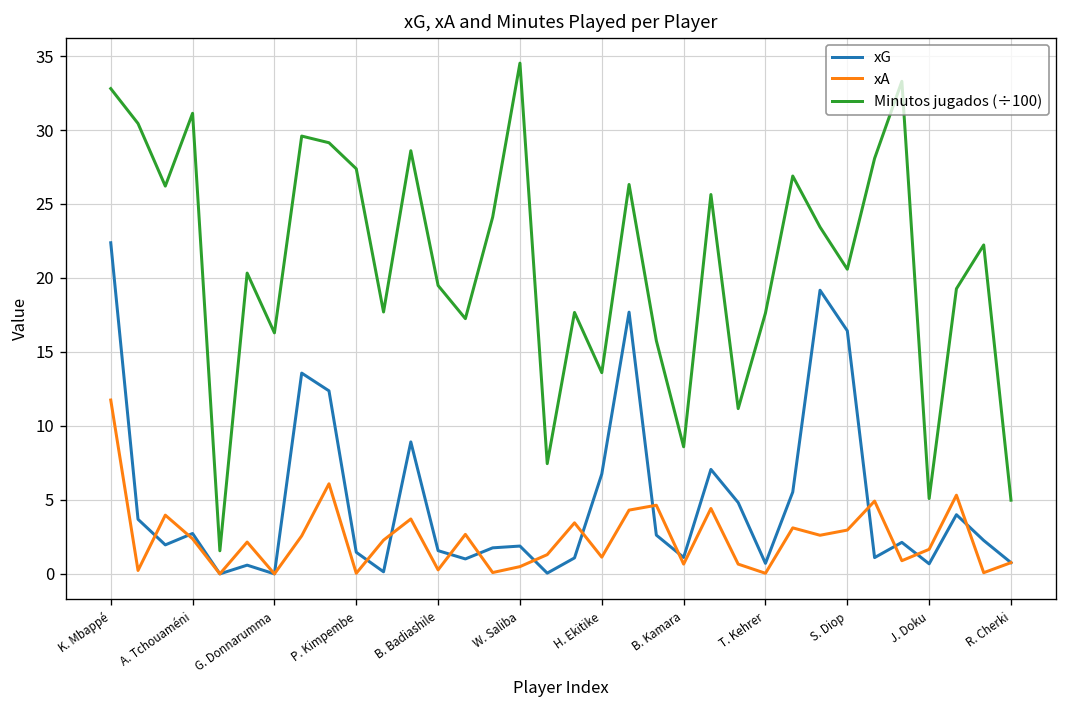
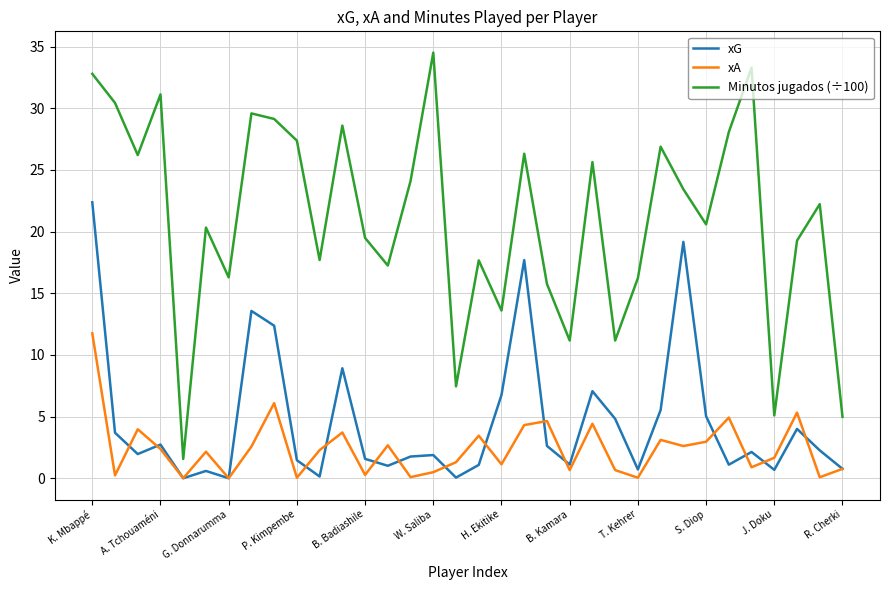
Minutos jugados (÷100), B. Kamara: 8.6 -> 11.2
Minutos jugados (÷100), T. Kehrer: 17.6 -> 16.2
xG, S. Diop: 16.4 -> 5.0
